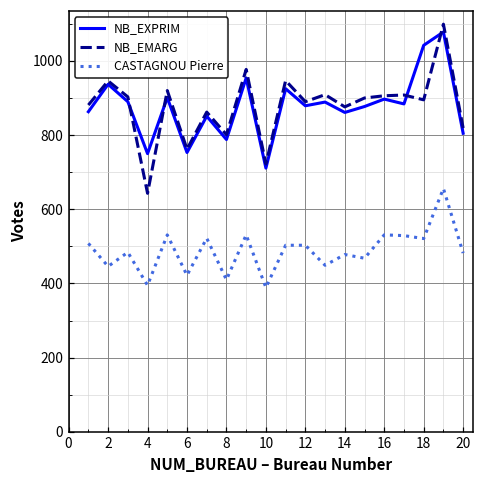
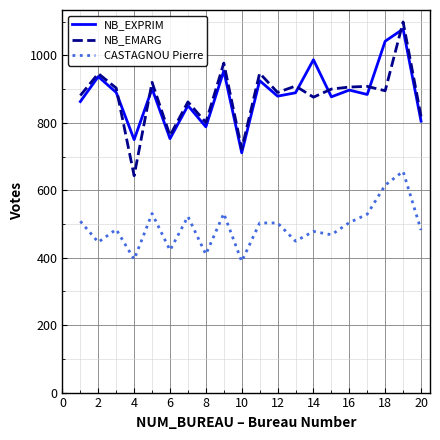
NB_EXPRIM, 14: 860 -> 990
CASTAGNOU Pierre, 16: 530 -> 500
CASTAGNOU Pierre, 18: 520 -> 620
